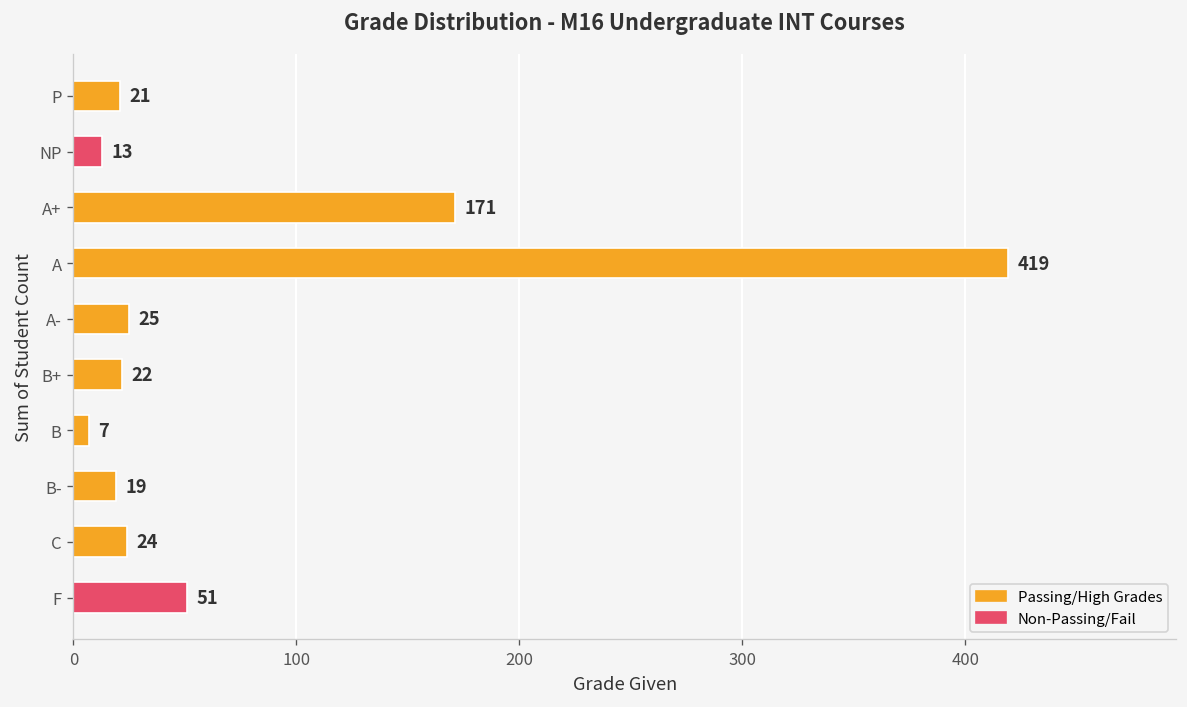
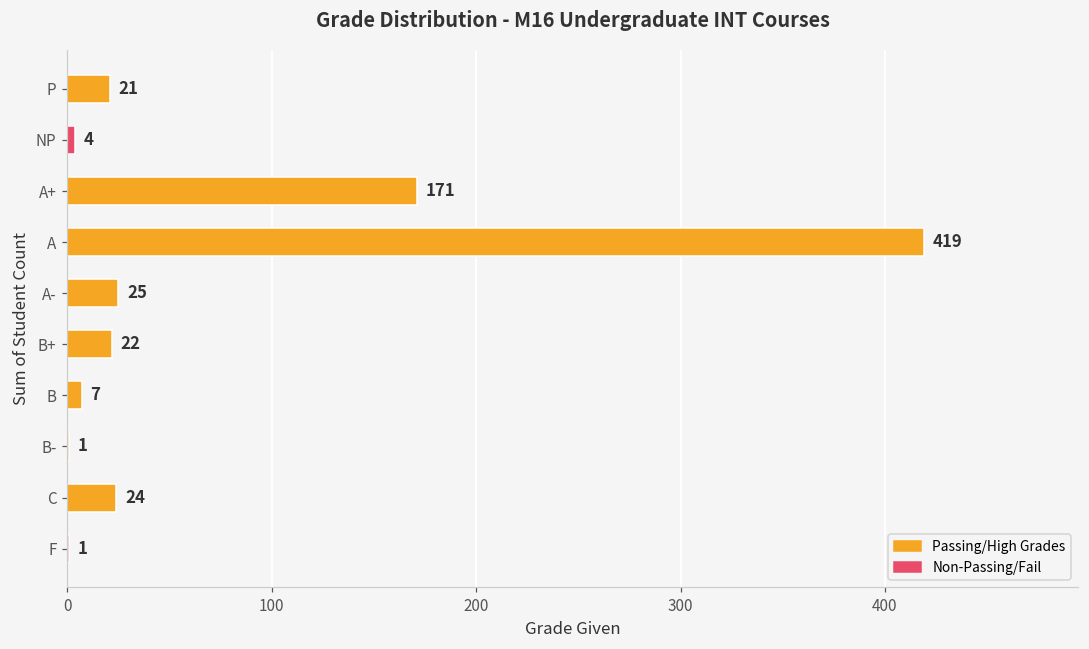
NP: 13 -> 4
B-: 19 -> 1
F: 51 -> 1
